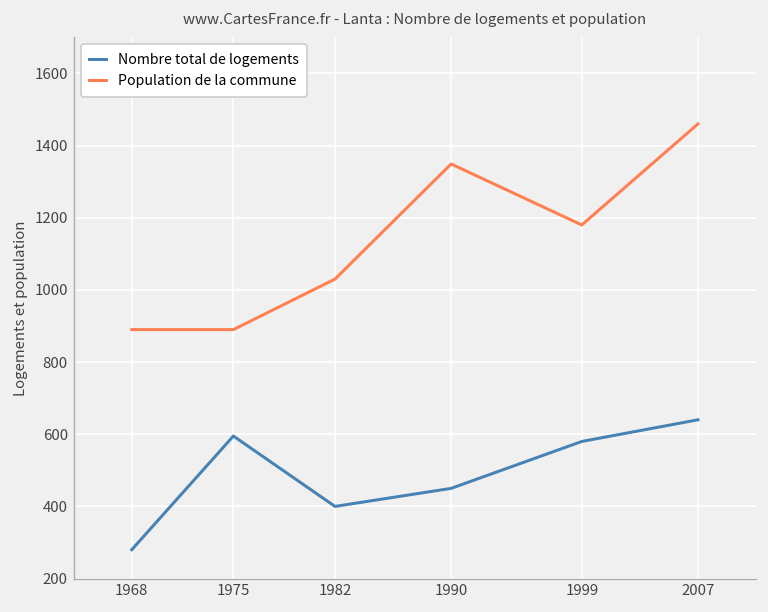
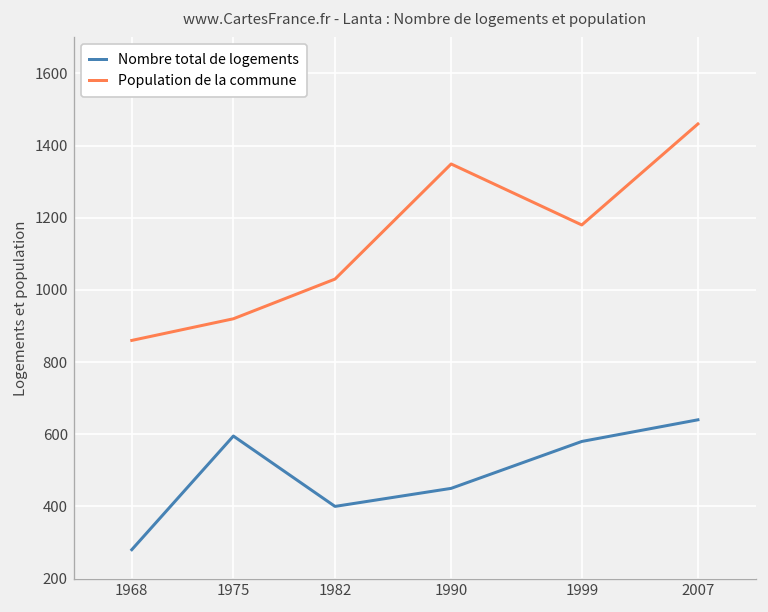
Population de la commune, 1968: 890 -> 860
Population de la commune, 1975: 890 -> 920
